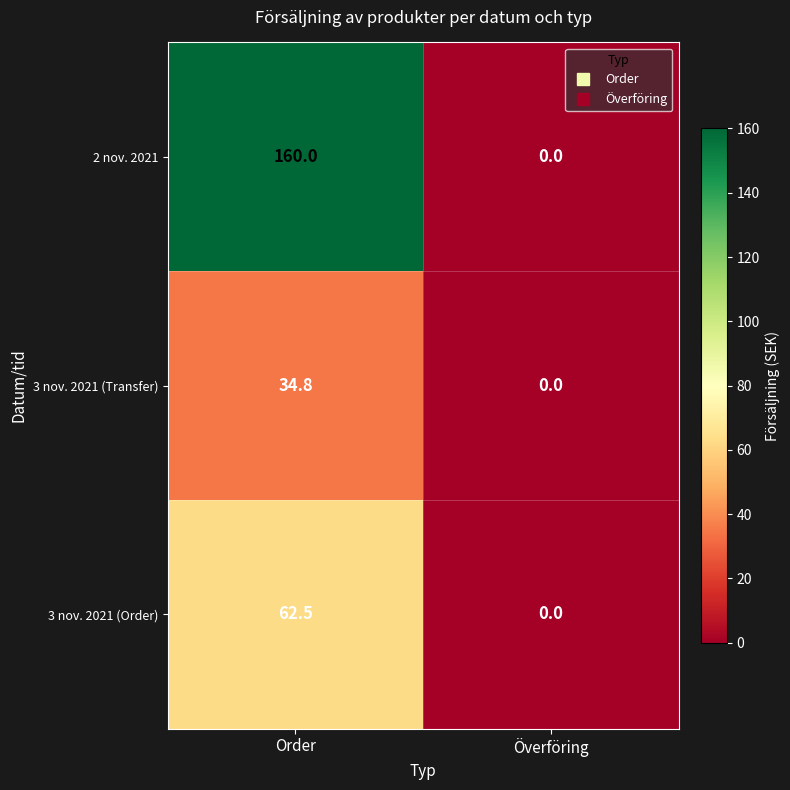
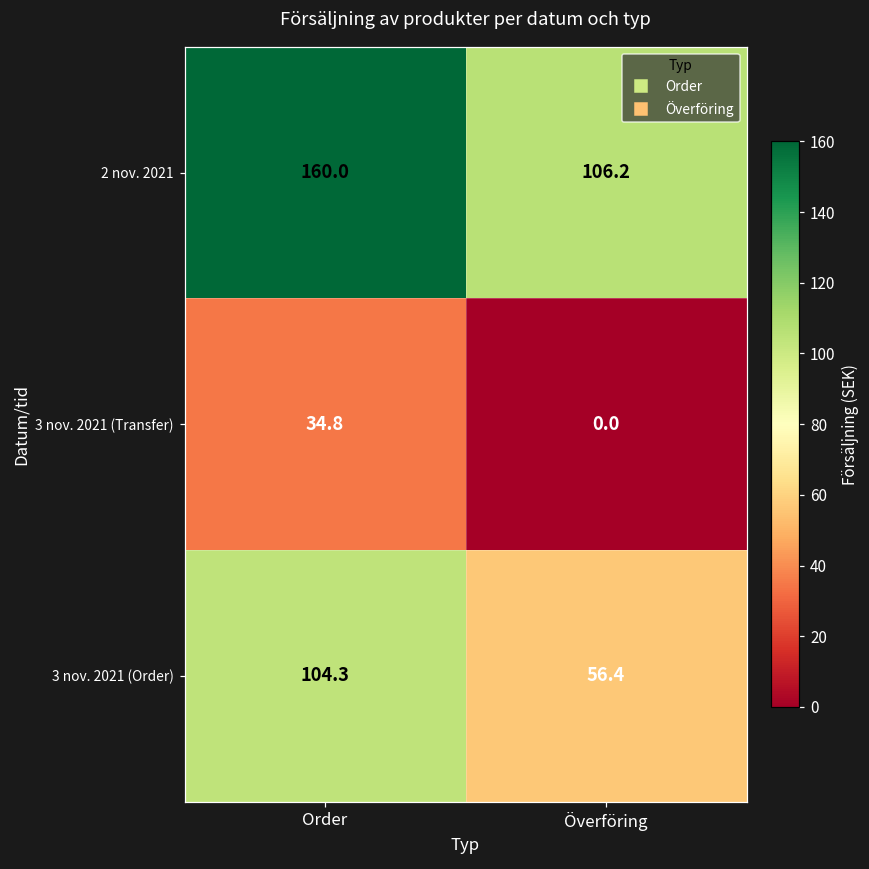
2 nov. 2021, Överföring: 0.0 -> 106.2
3 nov. 2021 (Order), Order: 62.5 -> 104.3
3 nov. 2021 (Order), Överföring: 0.0 -> 56.4
